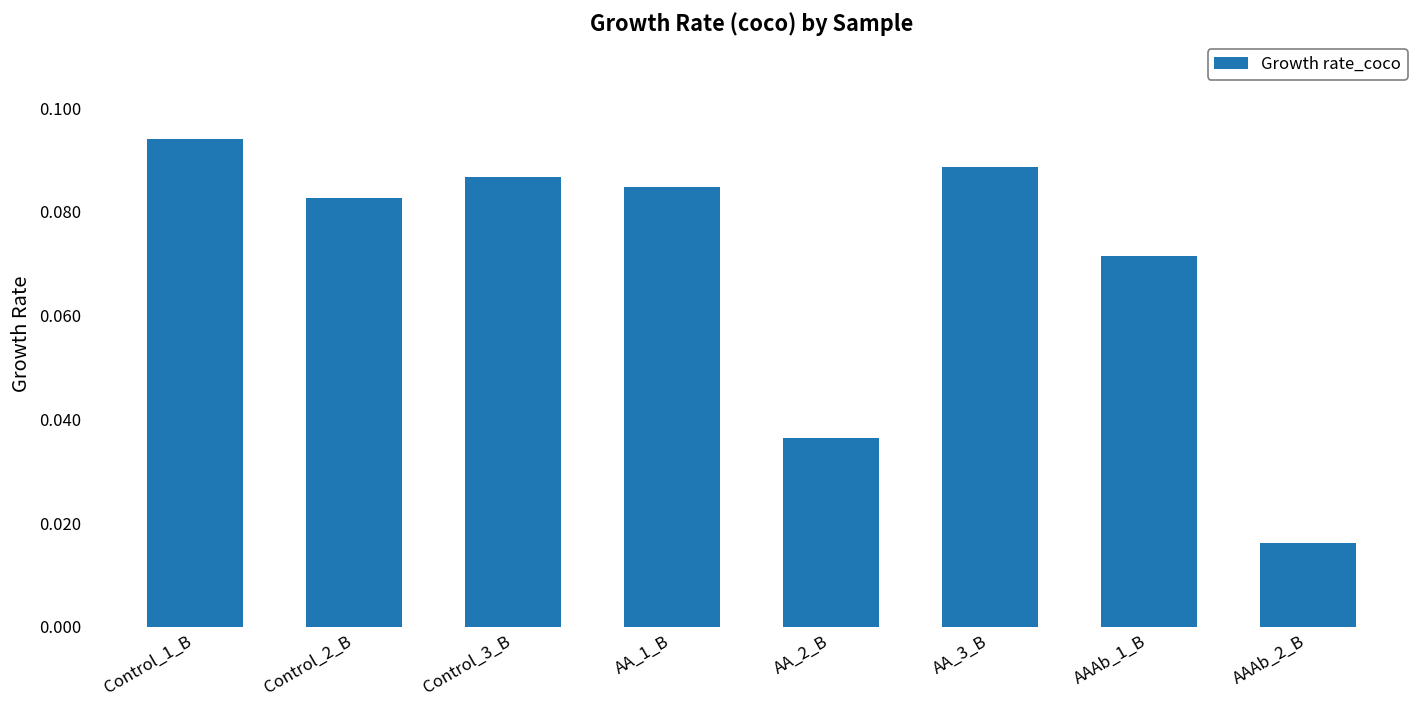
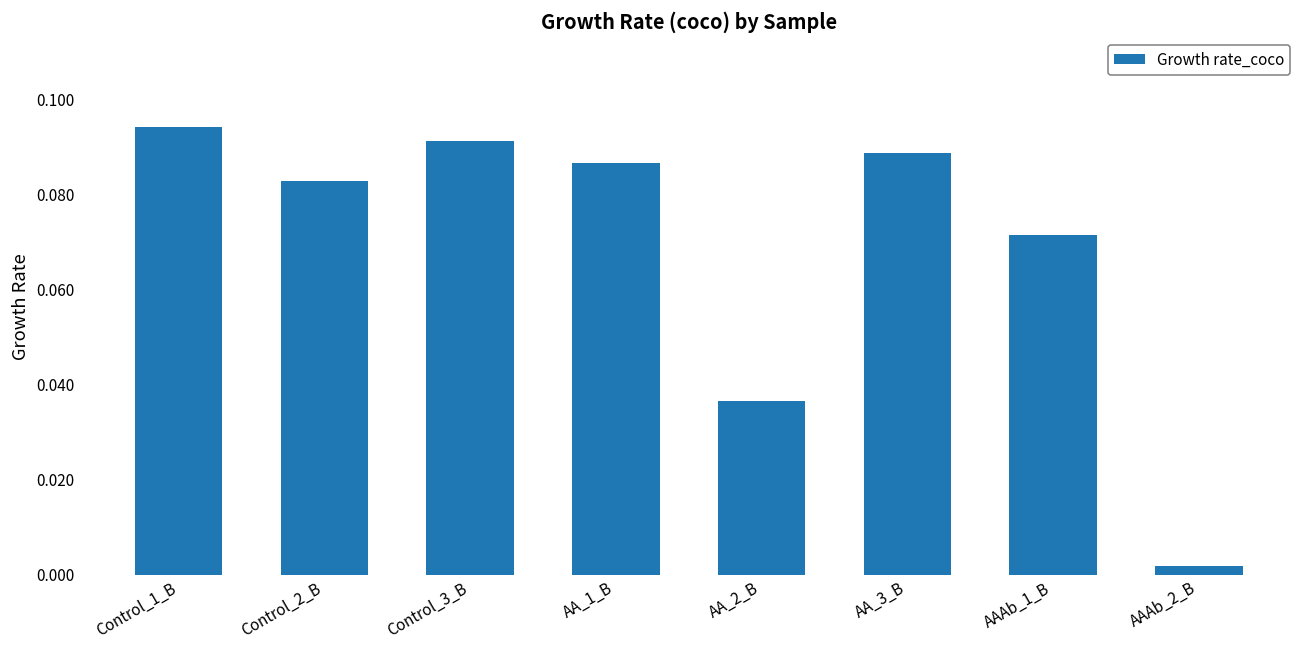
Control_3_B: 0.087 -> 0.091
AA_1_B: 0.085 -> 0.087
AAAb_2_B: 0.016 -> 0.002
